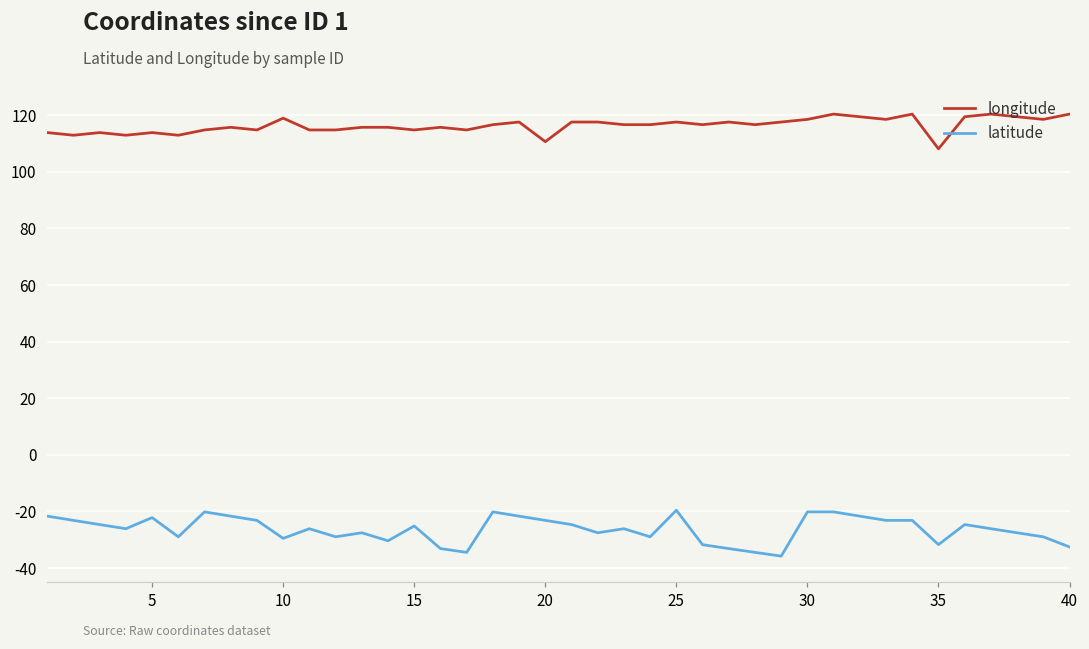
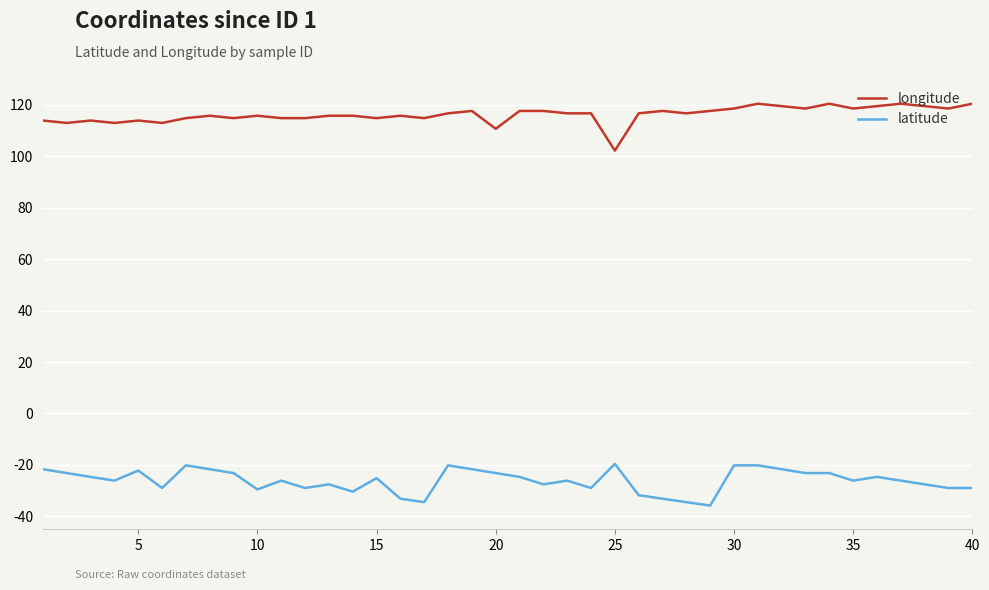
longitude, 10: 119 -> 116
longitude, 25: 118 -> 102
longitude, 35: 108 -> 119
latitude, 35: -32 -> -26
latitude, 40: -33 -> -29
